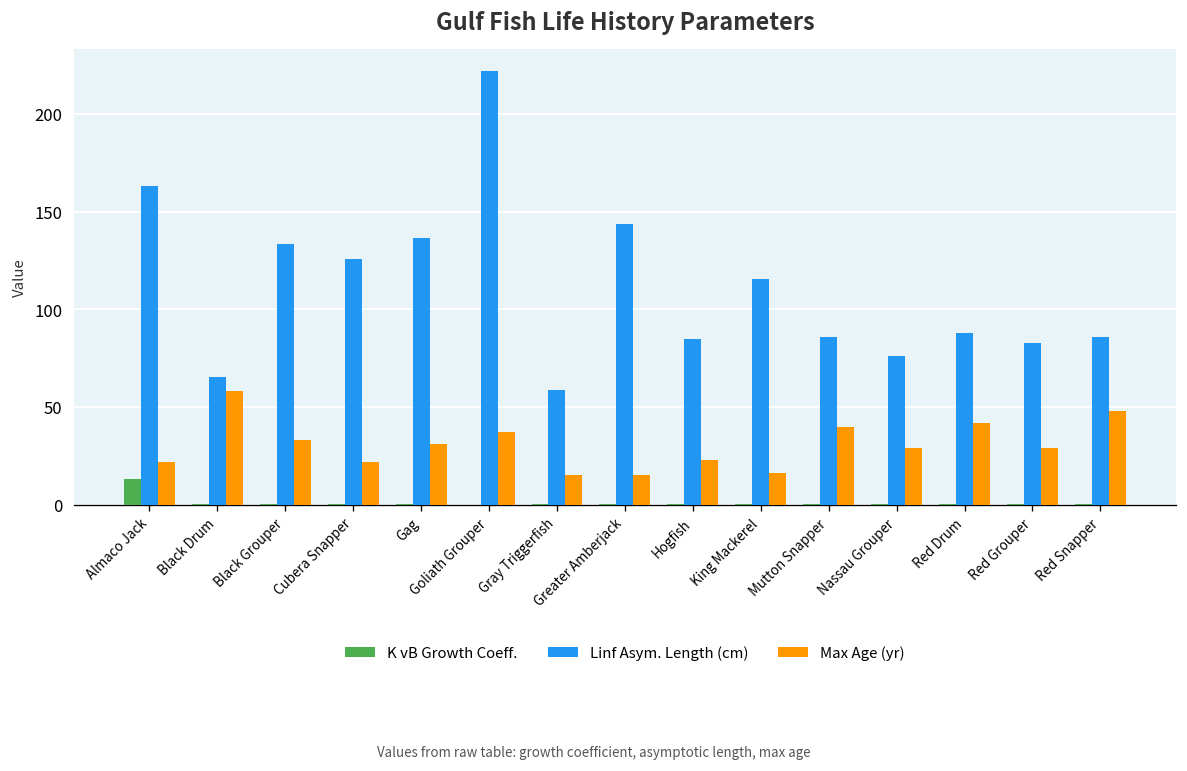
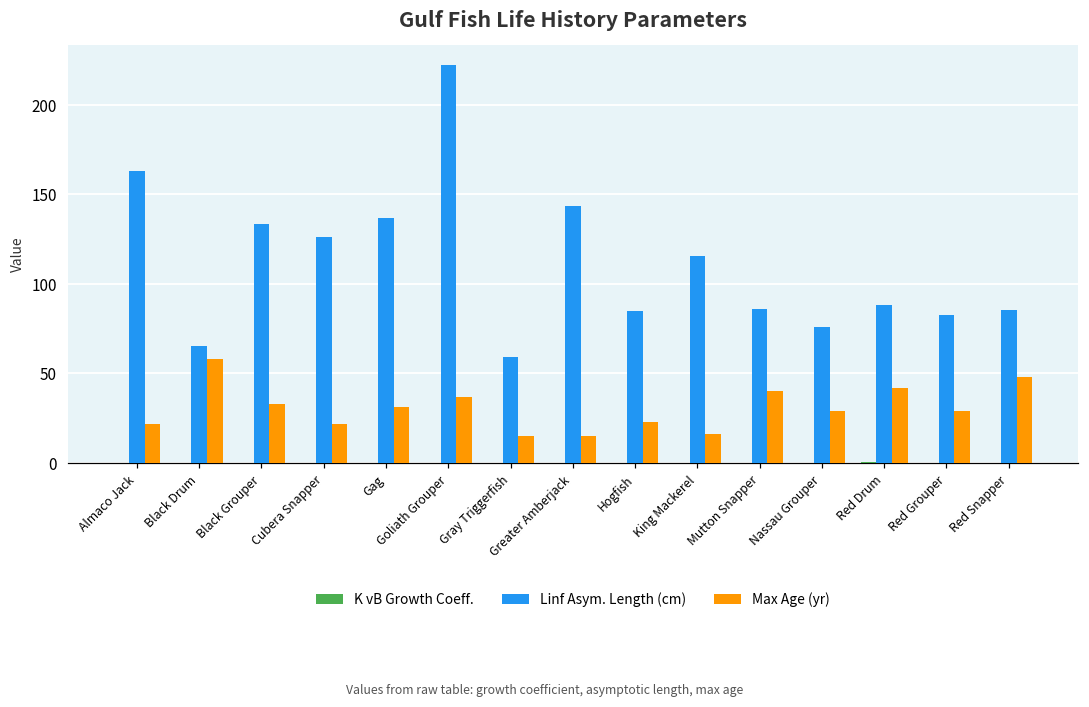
K vB Growth Coeff., Almaco Jack: 13 -> 0
